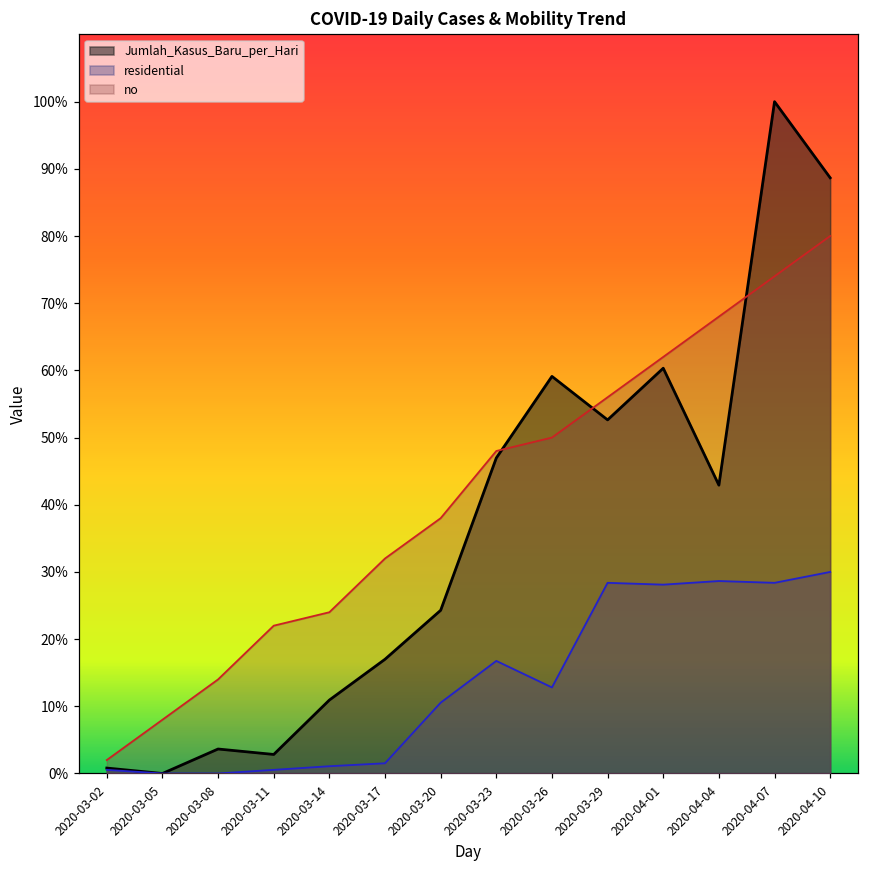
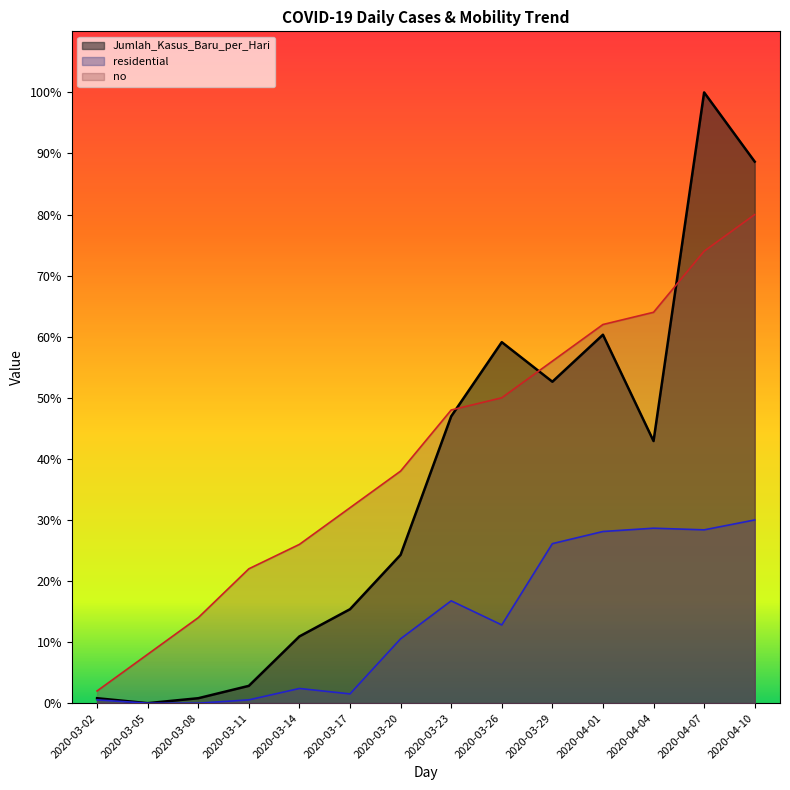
Jumlah_Kasus_Baru_per_Hari, 2020-03-08: 4% -> 1%
residential, 2020-03-14: 1% -> 2%
no, 2020-03-14: 24% -> 26%
Jumlah_Kasus_Baru_per_Hari, 2020-03-17: 17% -> 15%
residential, 2020-03-29: 28% -> 26%
no, 2020-04-04: 68% -> 64%
